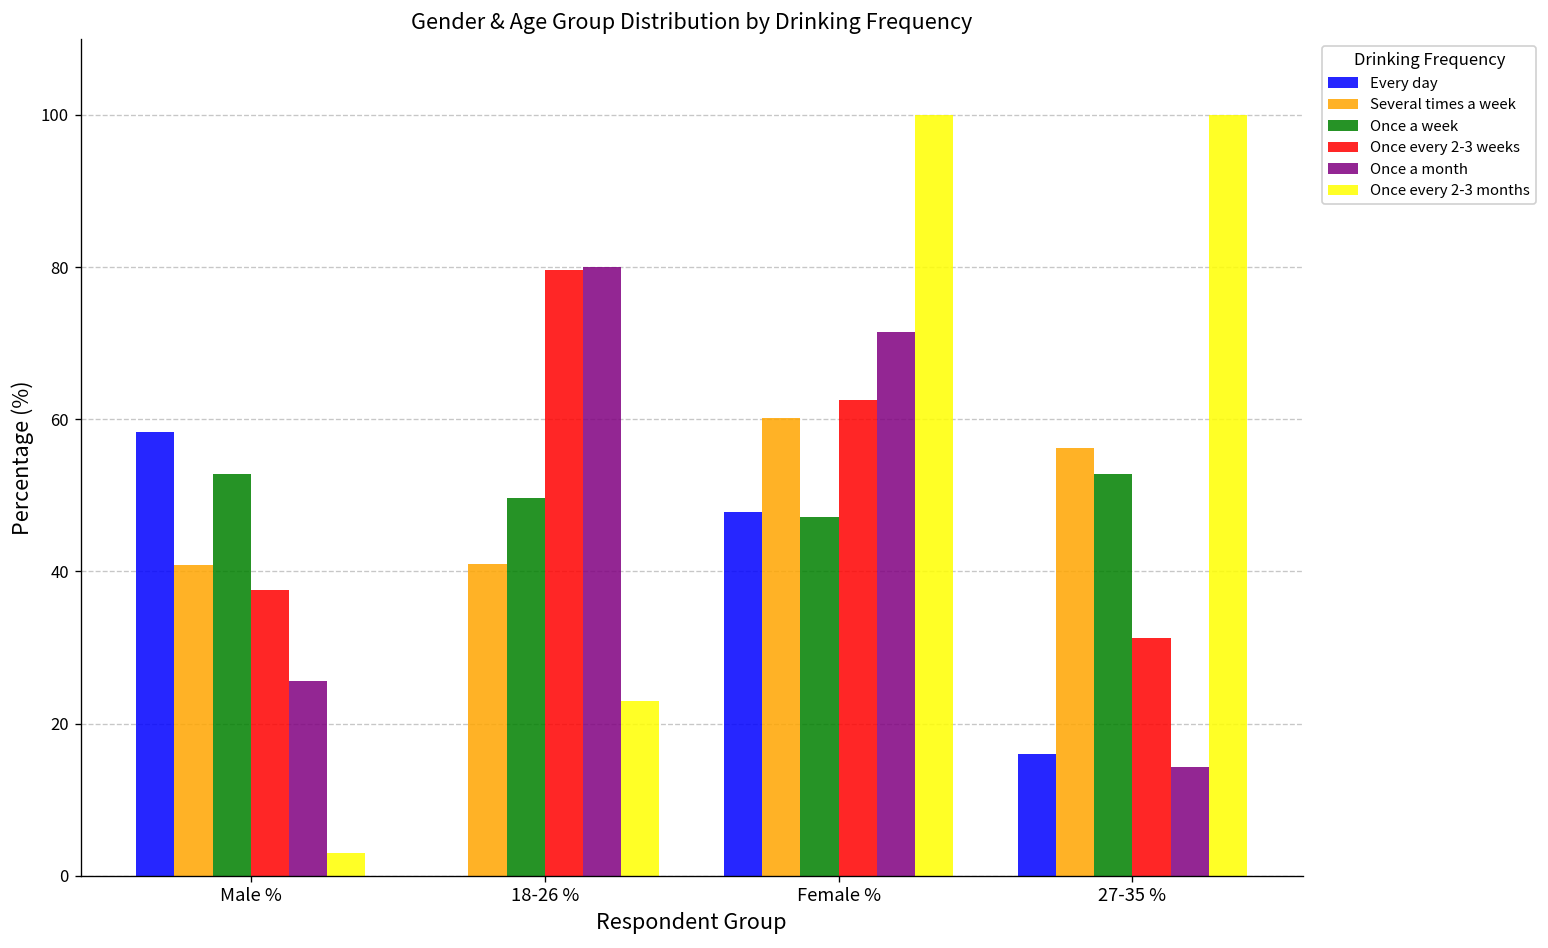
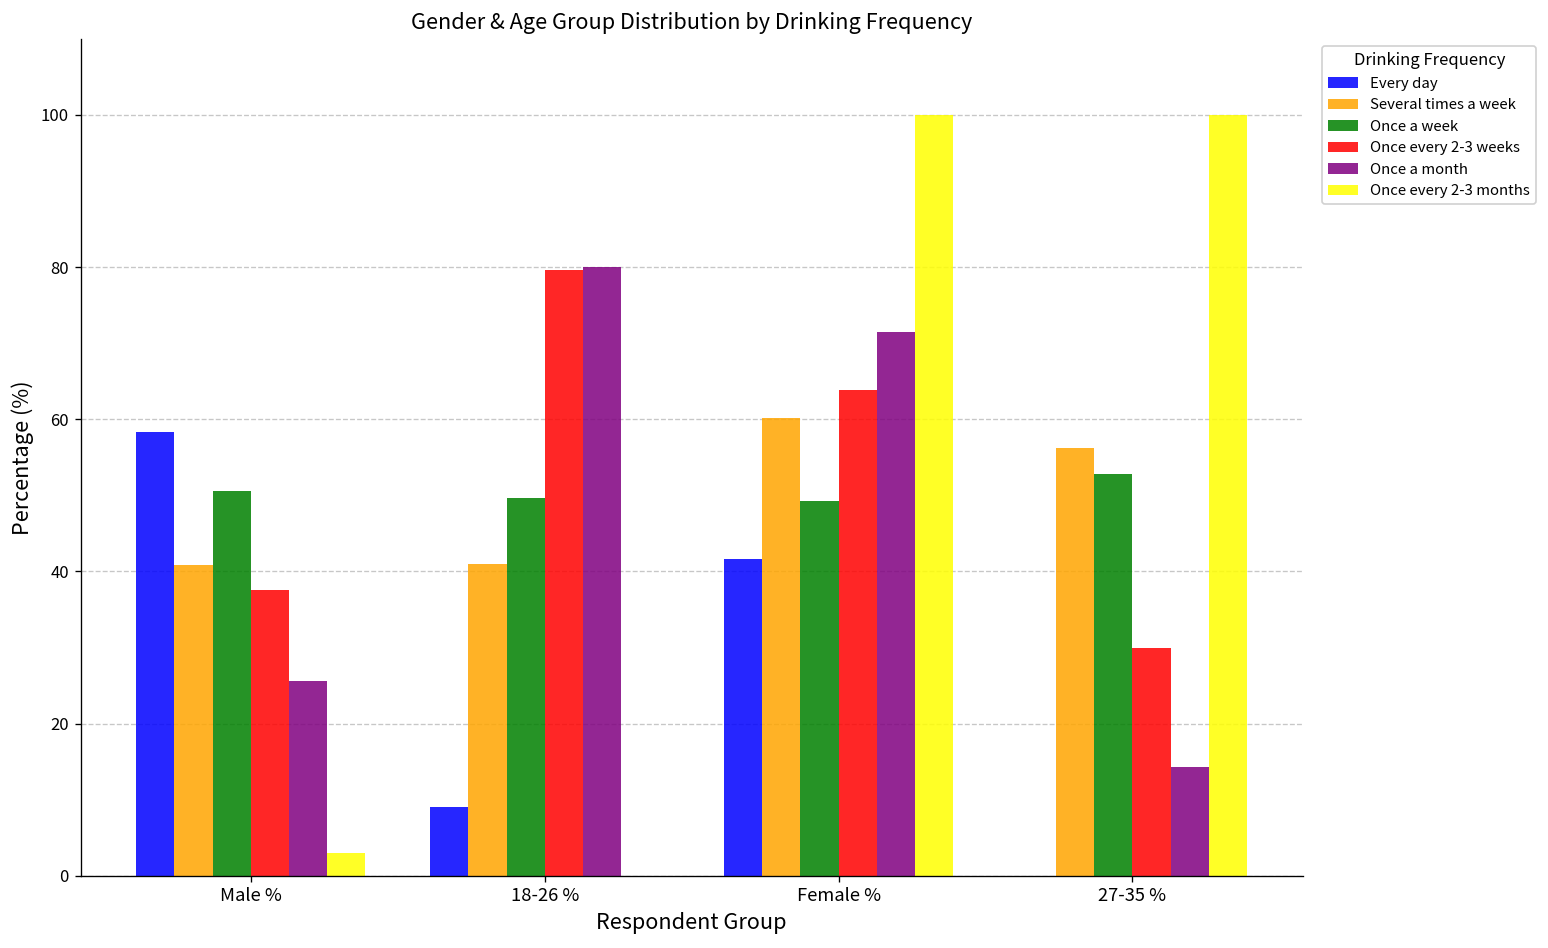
Once a week, Male %: 53 -> 51
Every day, 18-26 %: 0 -> 9
Once every 2-3 months, 18-26 %: 23 -> 0
Every day, Female %: 48 -> 42
Once a week, Female %: 47 -> 49
Once every 2-3 weeks, Female %: 63 -> 64
Every day, 27-35 %: 16 -> 0
Once every 2-3 weeks, 27-35 %: 31 -> 30
